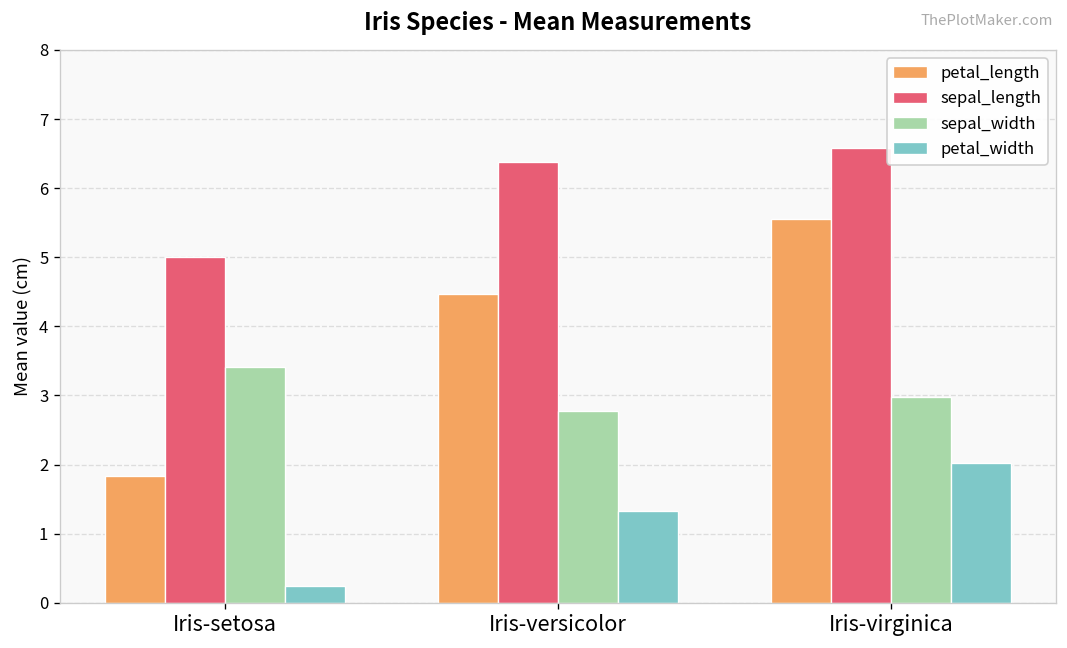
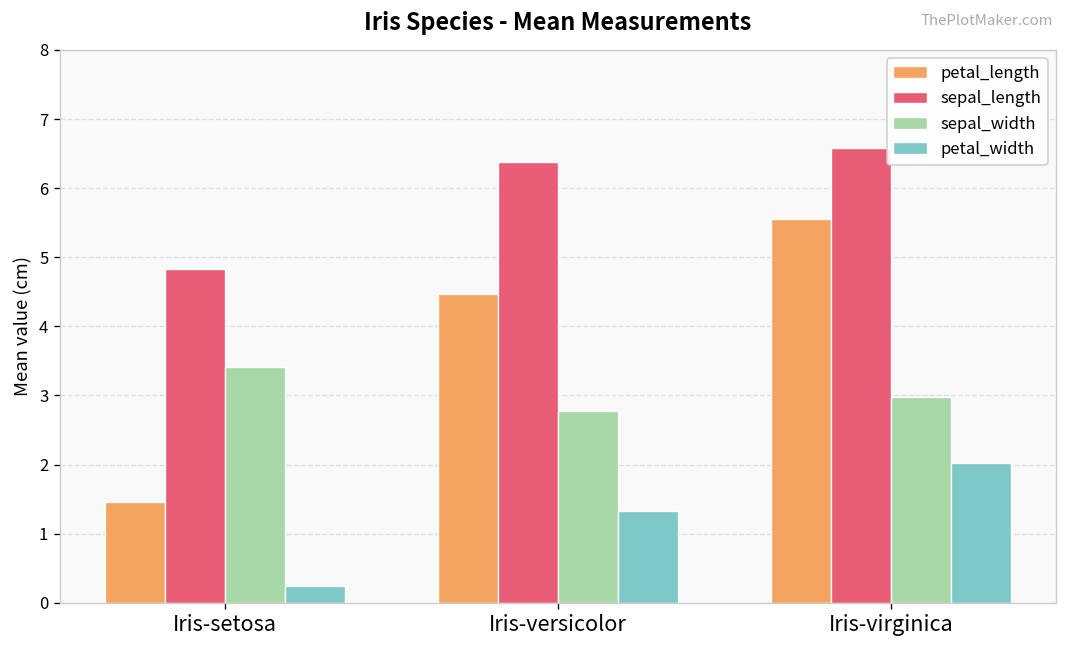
petal_length, Iris-setosa: 1.8 -> 1.5
sepal_length, Iris-setosa: 5.0 -> 4.8
